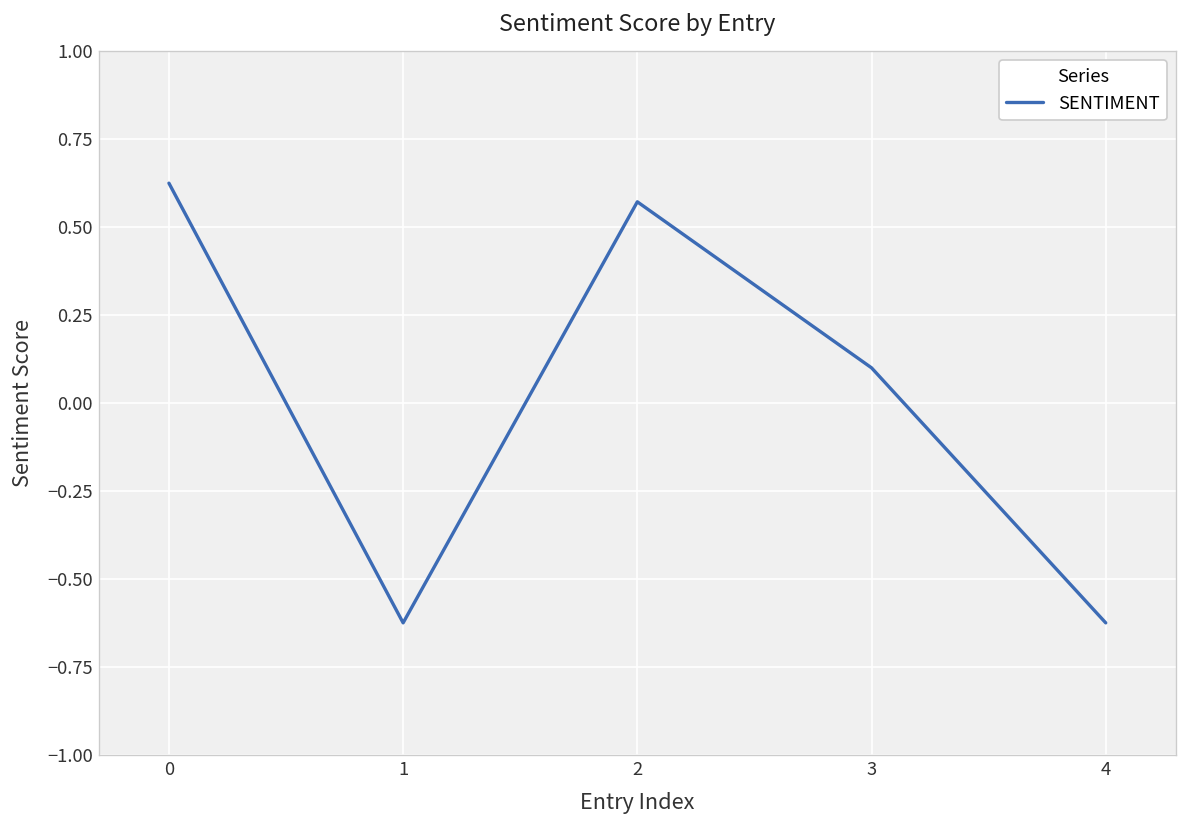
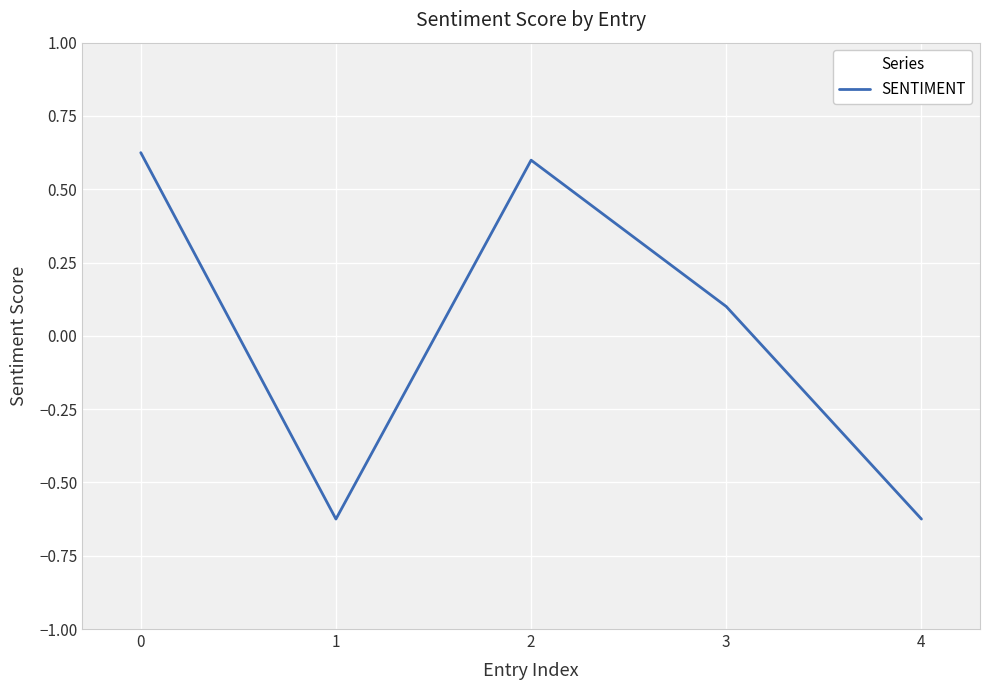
2: 0.57 -> 0.60
